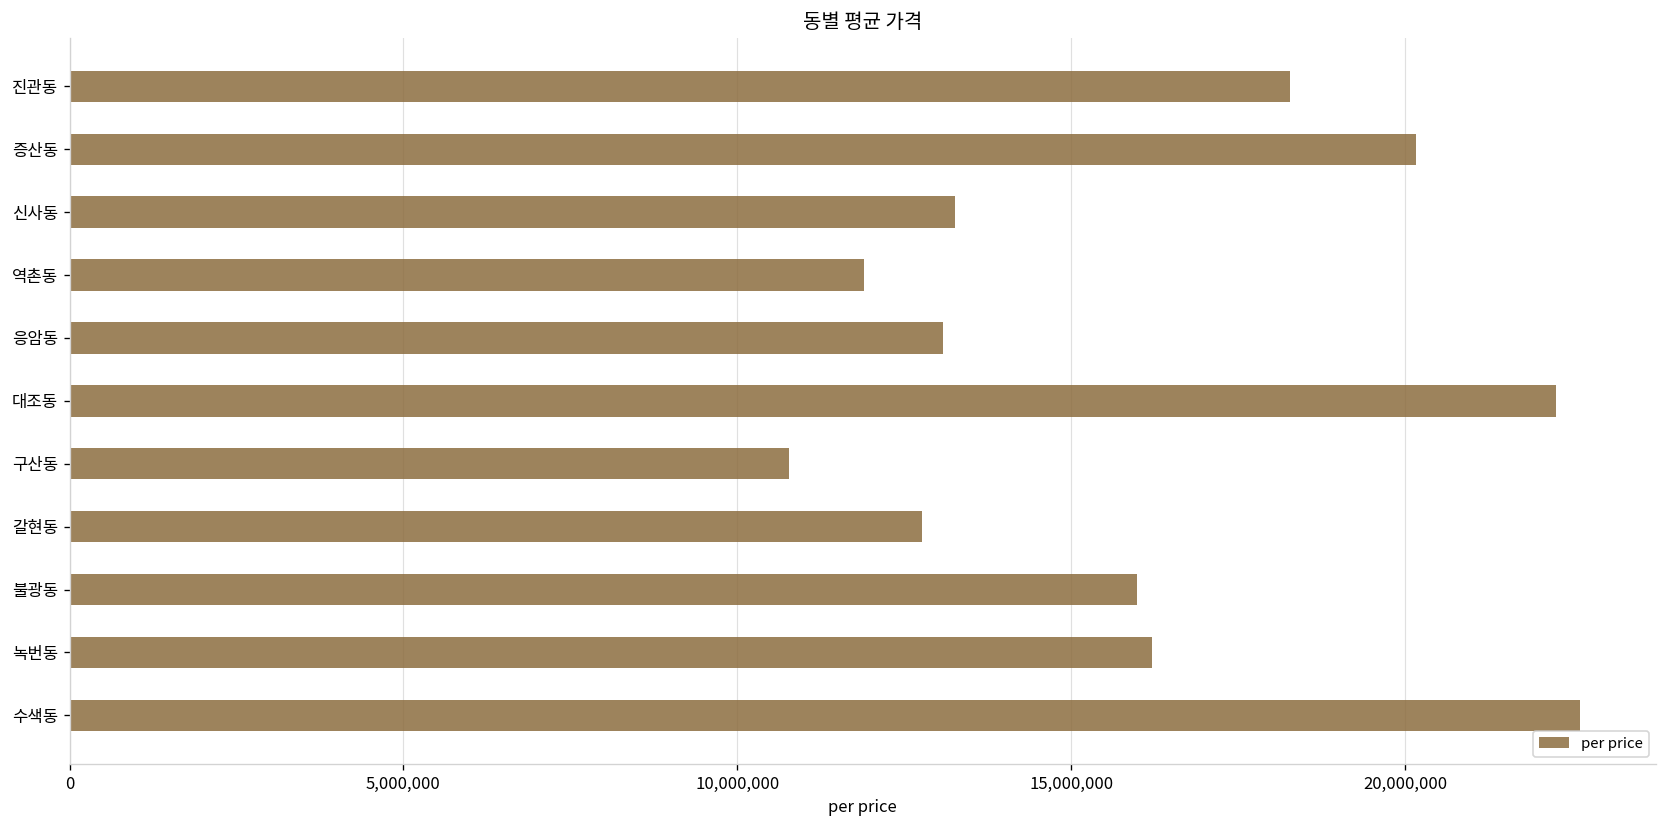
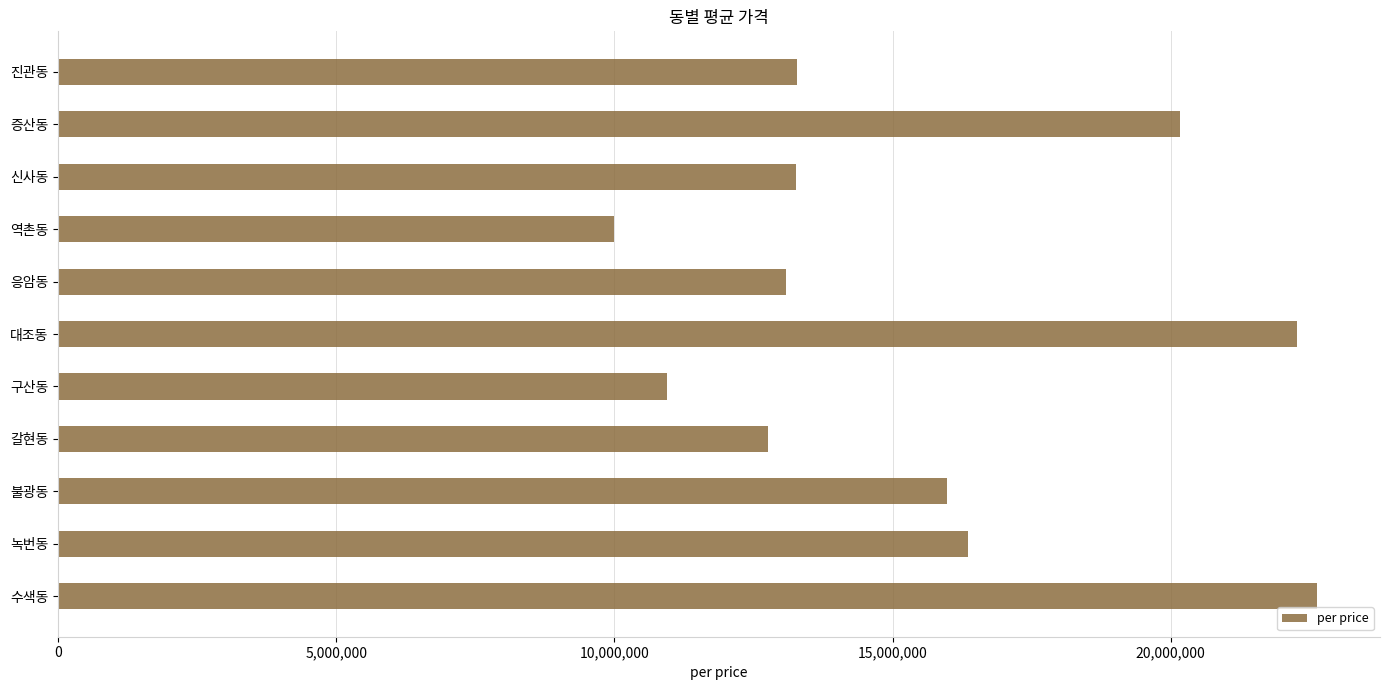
진관동: 18,300,000 -> 13,300,000
역촌동: 11,900,000 -> 10,000,000
구산동: 10,800,000 -> 10,900,000
녹번동: 16,200,000 -> 16,400,000
